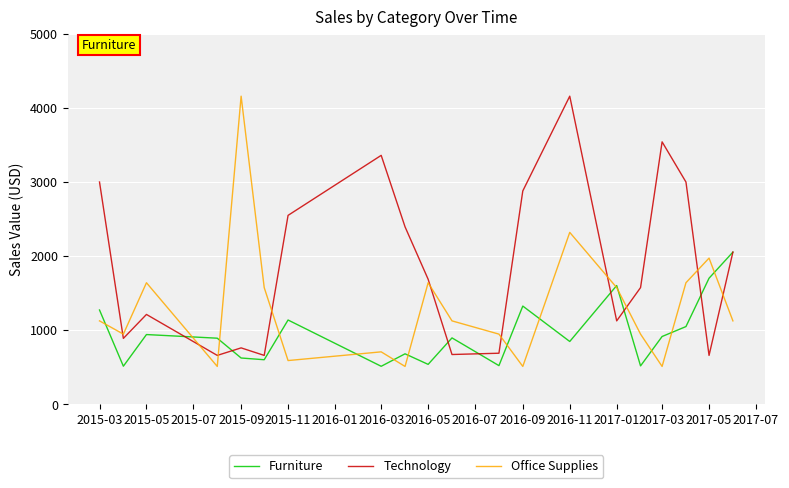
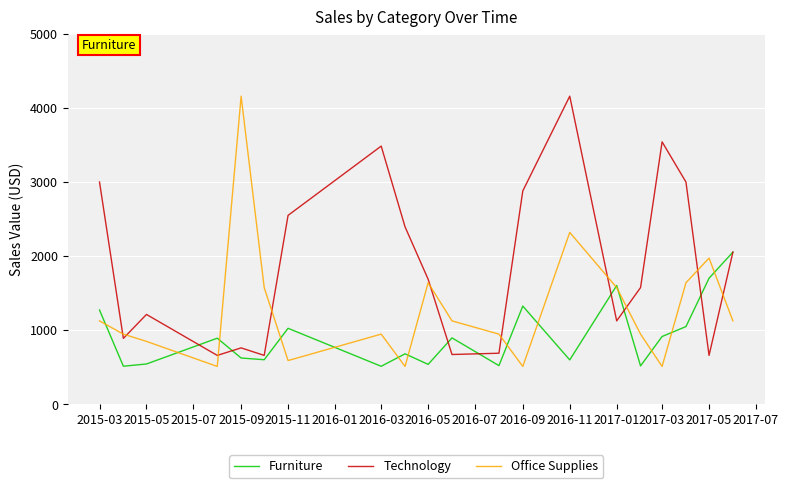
Furniture, 2015-05: 900 -> 500
Office Supplies, 2015-05: 1600 -> 800
Furniture, 2015-11: 1100 -> 1000
Technology, 2016-03: 3400 -> 3500
Office Supplies, 2016-03: 700 -> 900
Furniture, 2016-11: 800 -> 600
